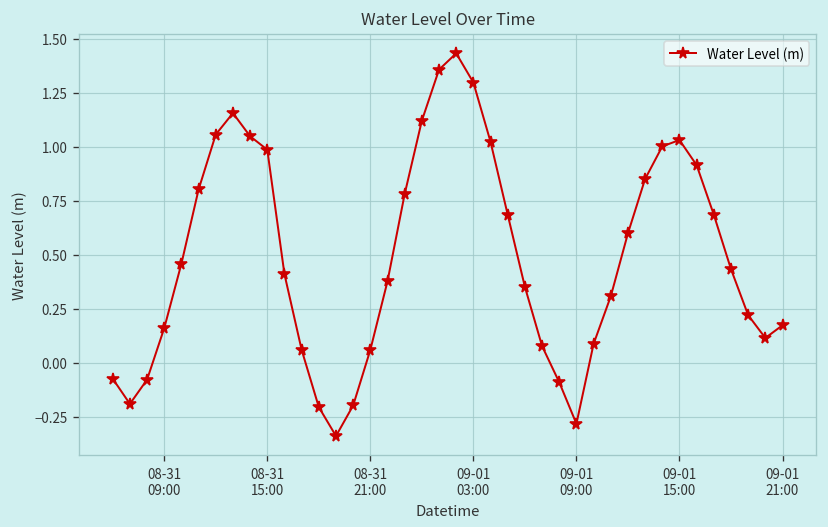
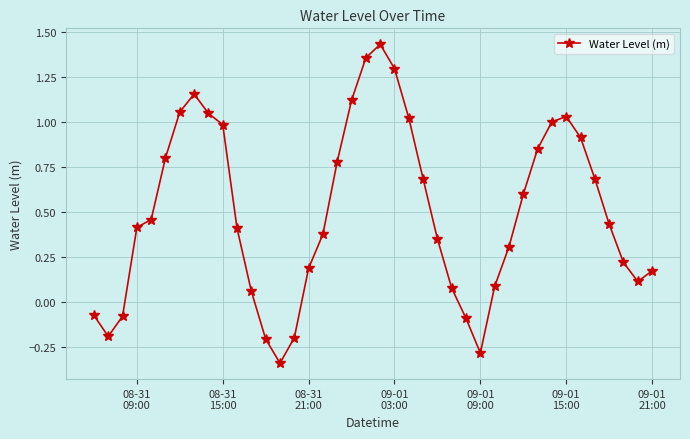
08-31 09:00: 0.16 -> 0.41
08-31 21:00: 0.06 -> 0.19
